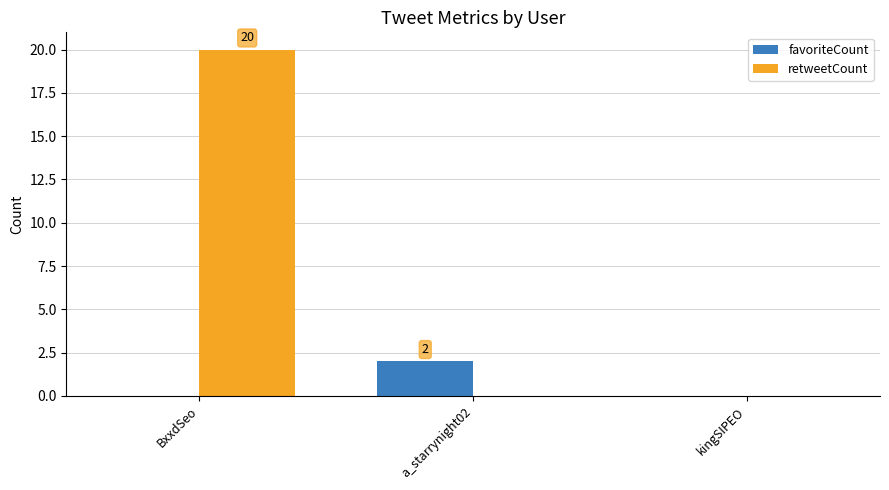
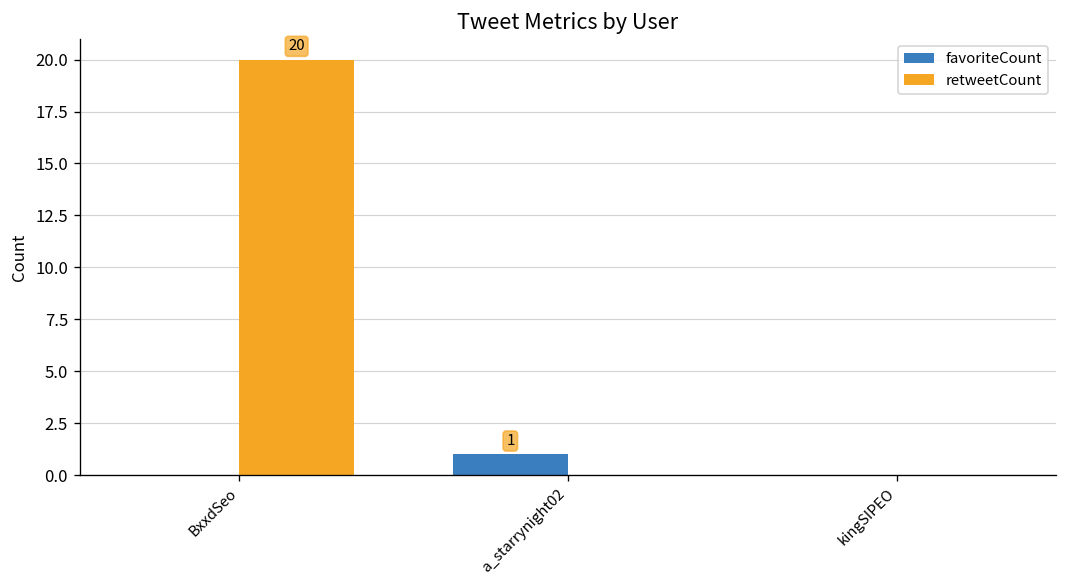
favoriteCount, a_starrynight02: 2 -> 1
